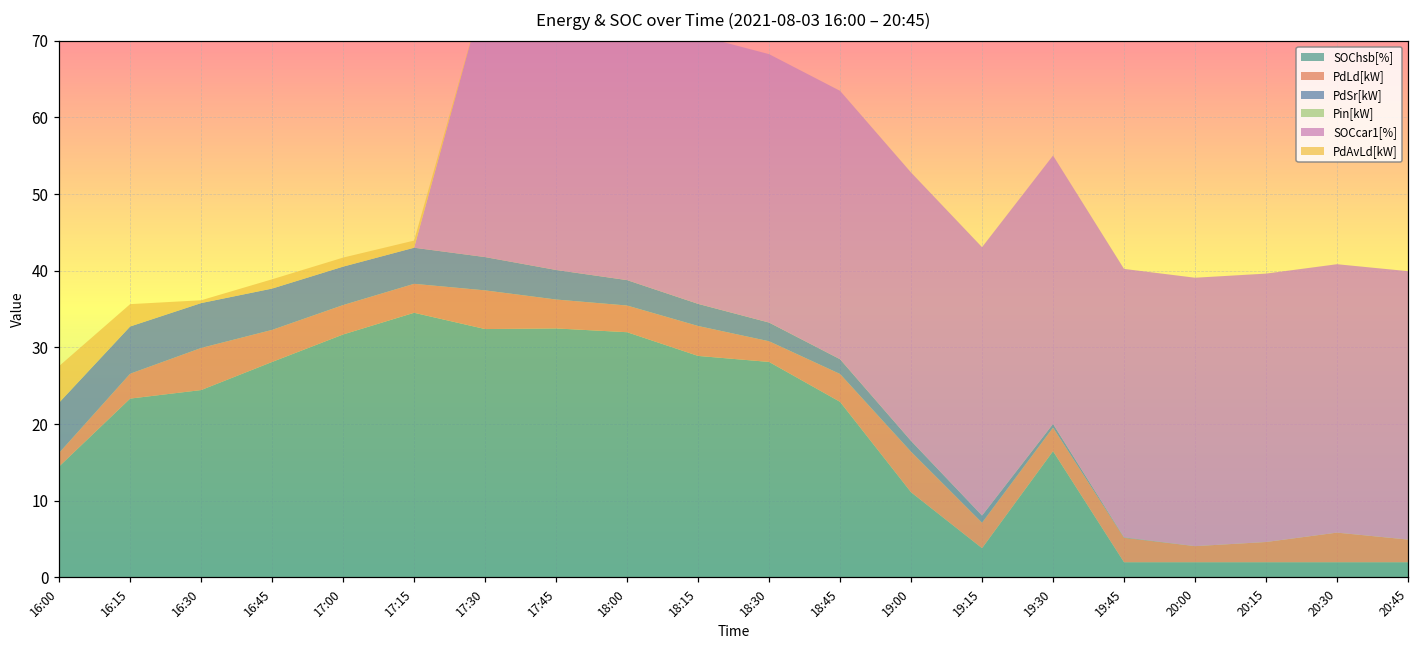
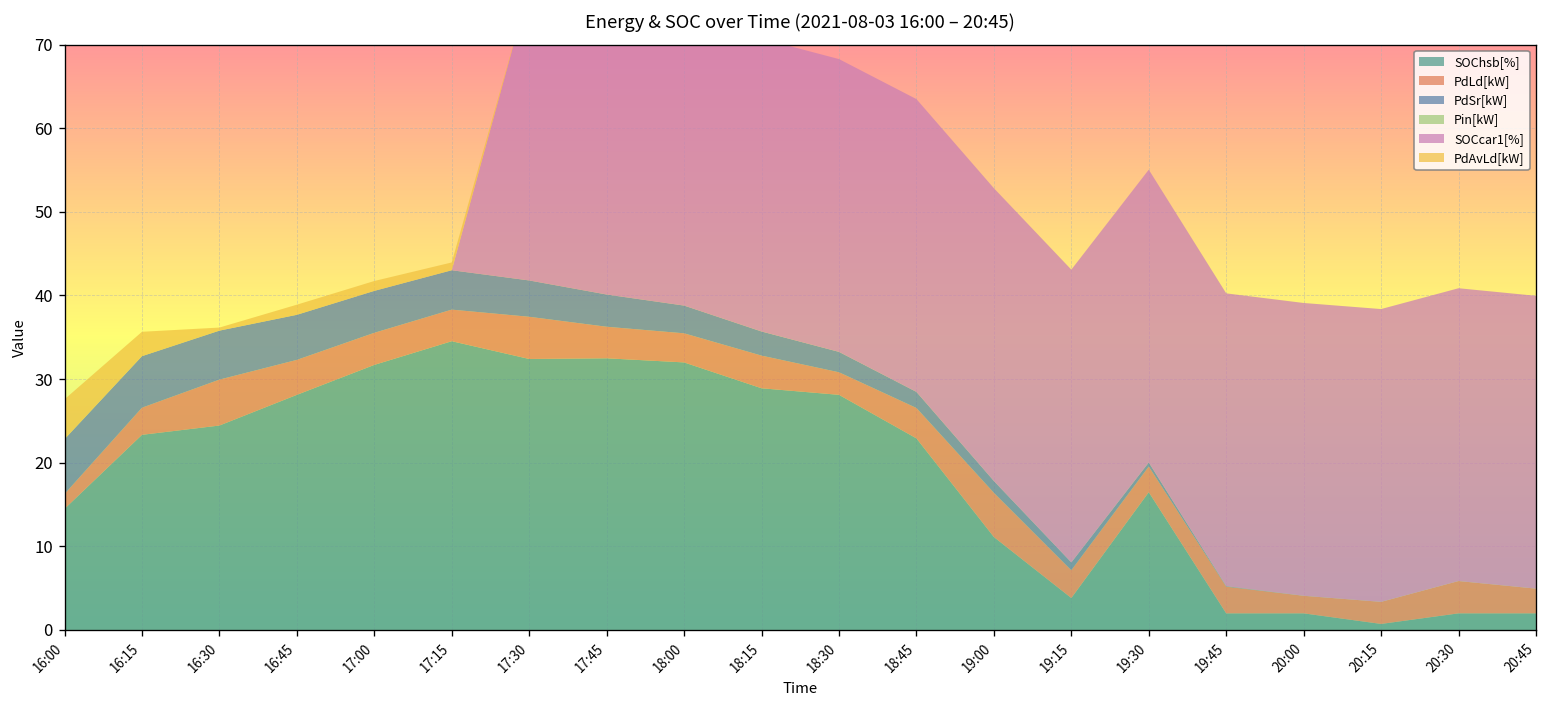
SOChsb[%], 20:15: 2 -> 1
